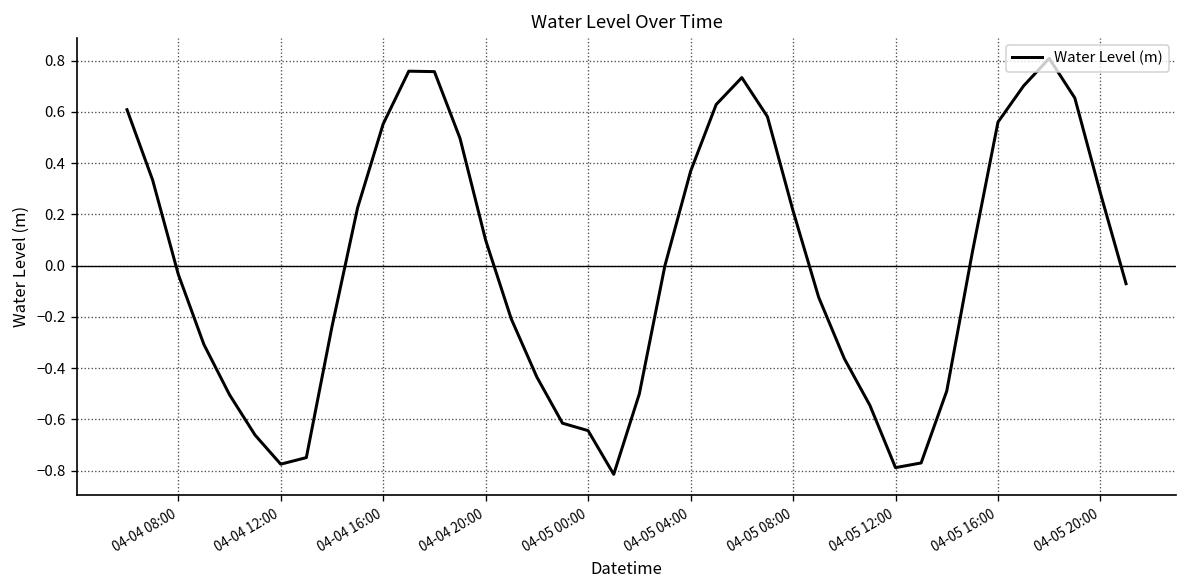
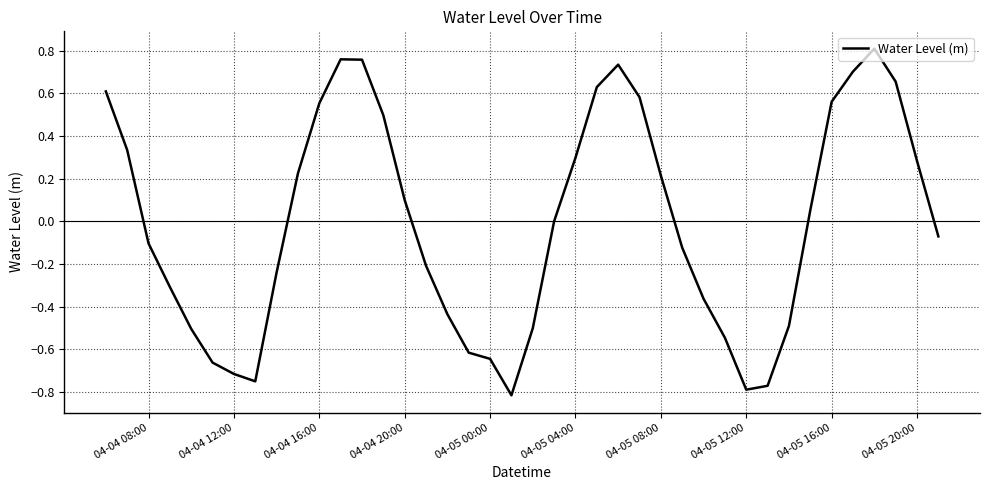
04-04 08:00: -0.03 -> -0.10
04-04 12:00: -0.78 -> -0.71
04-05 04:00: 0.37 -> 0.30
